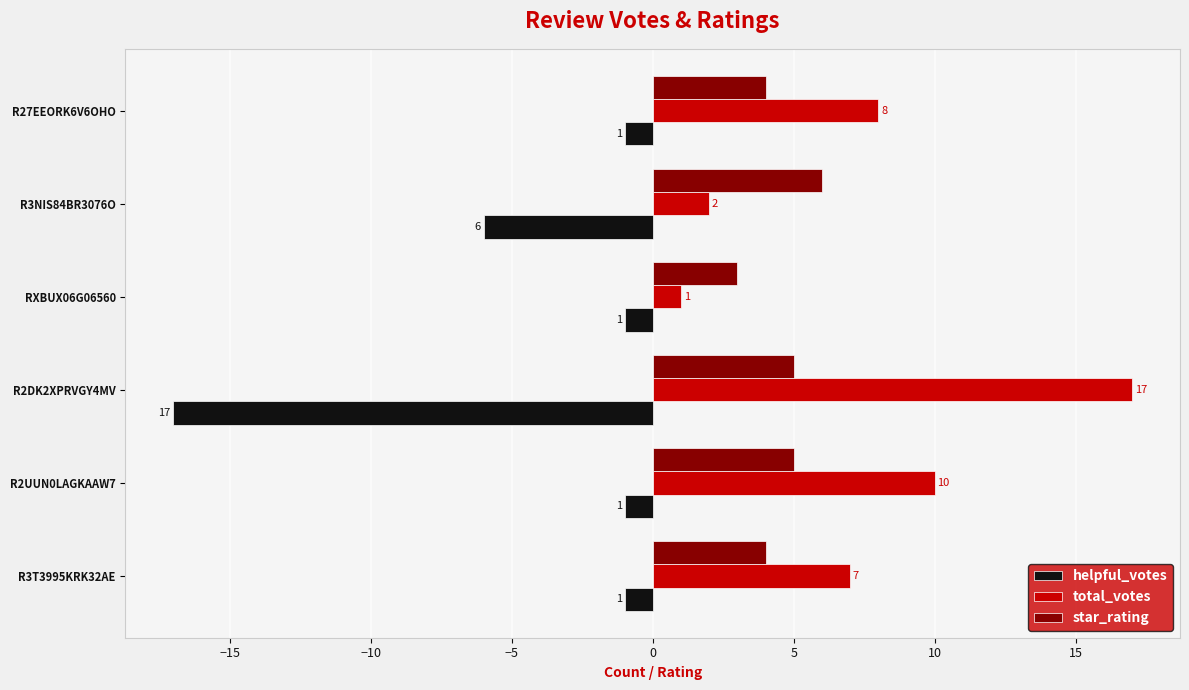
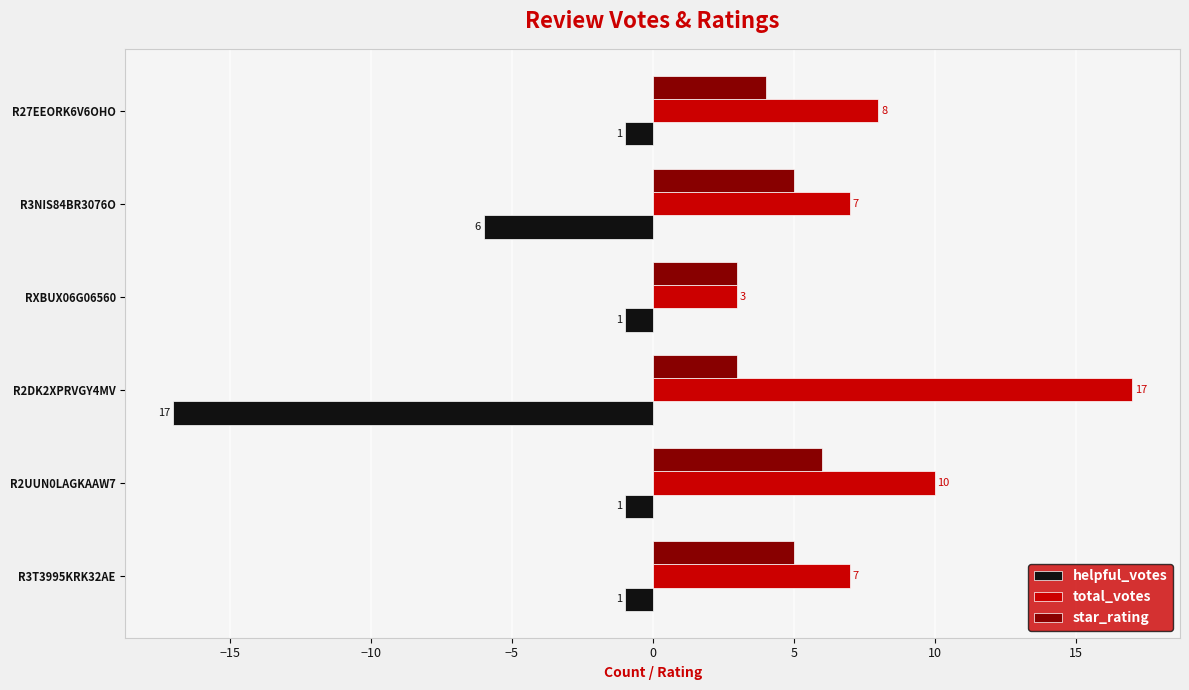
star_rating, R3NIS84BR3076O: 6 -> 5
total_votes, R3NIS84BR3076O: 2 -> 7
total_votes, RXBUX06G06560: 1 -> 3
star_rating, R2DK2XPRVGY4MV: 5 -> 3
star_rating, R2UUN0LAGKAAW7: 5 -> 6
star_rating, R3T3995KRK32AE: 4 -> 5
